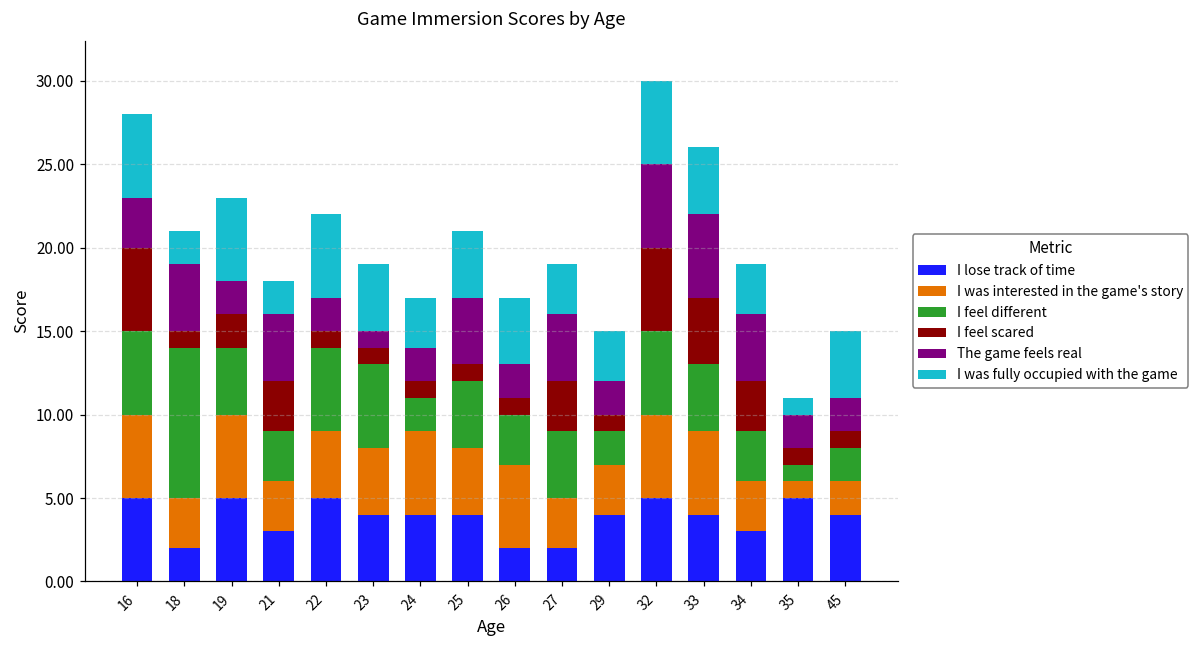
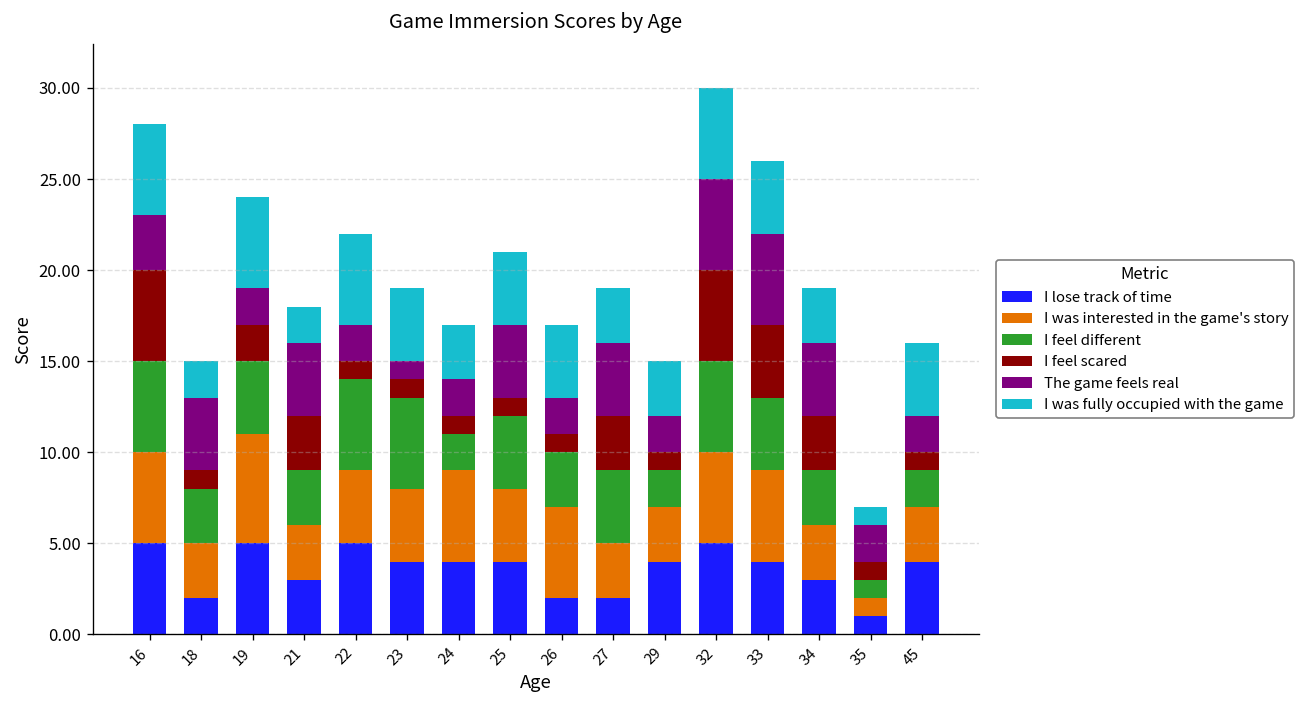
I feel different, 18: 9 -> 3
I was interested in the game's story, 19: 5 -> 6
I lose track of time, 35: 5 -> 1
I was interested in the game's story, 45: 2 -> 3
